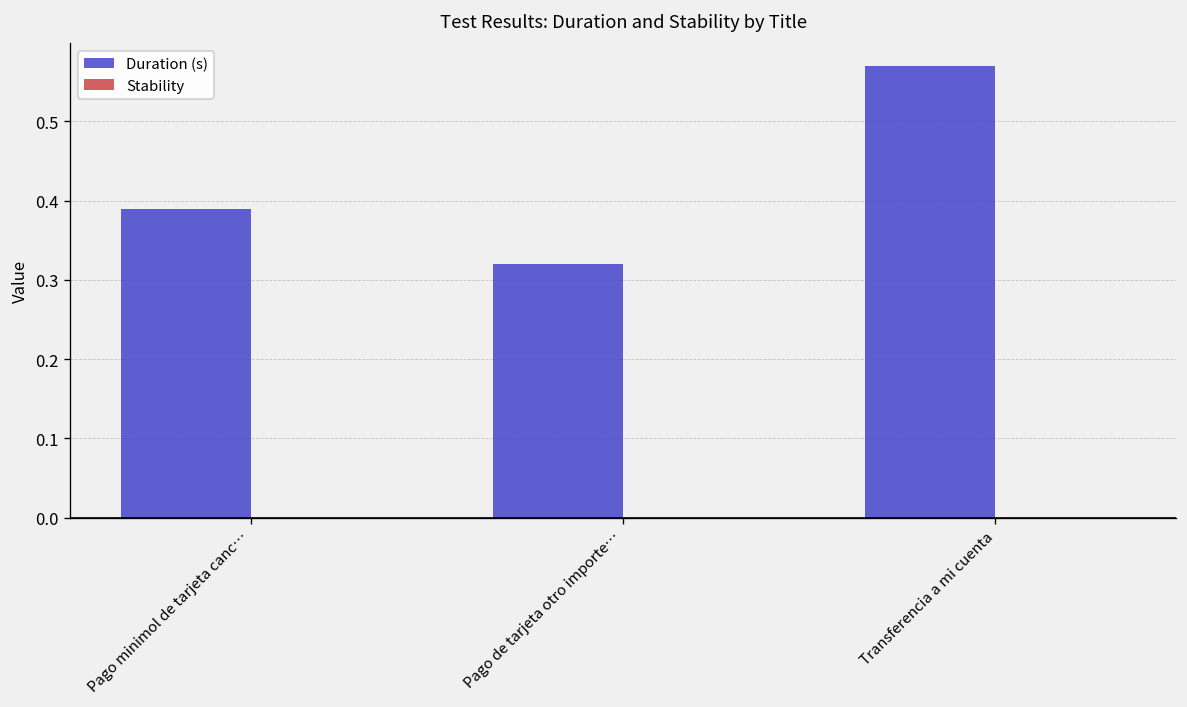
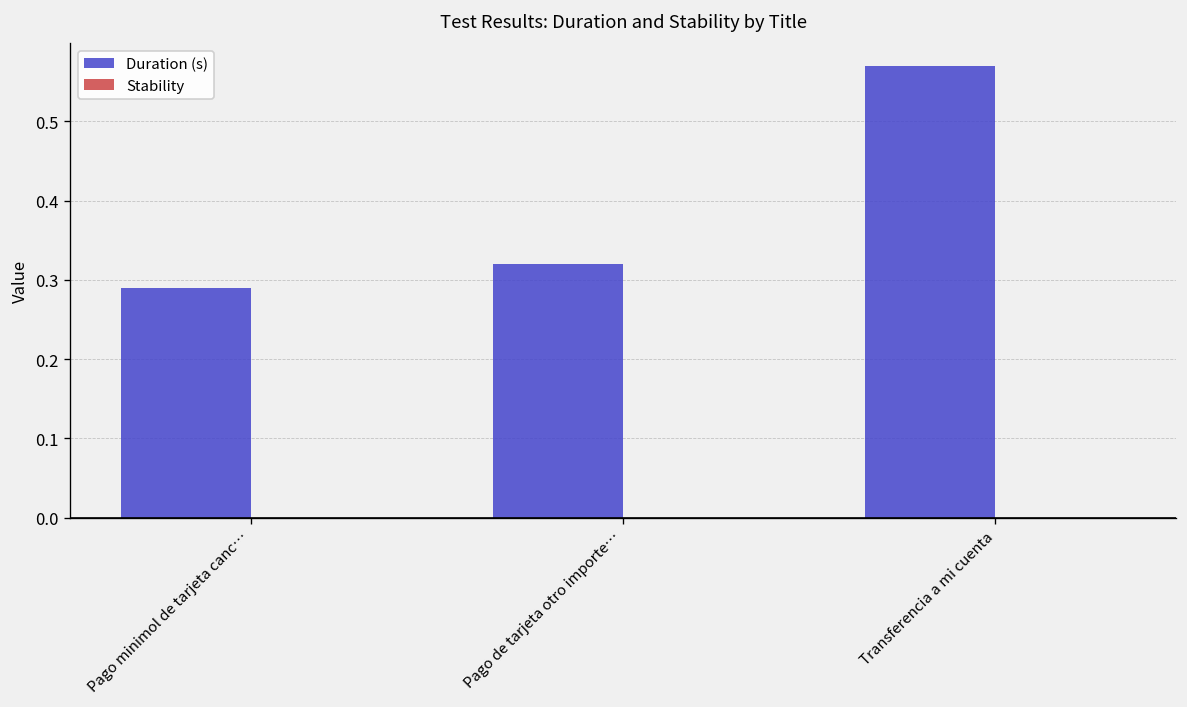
Duration (s), Pago minimol de tarjeta canc…: 0.39 -> 0.29
